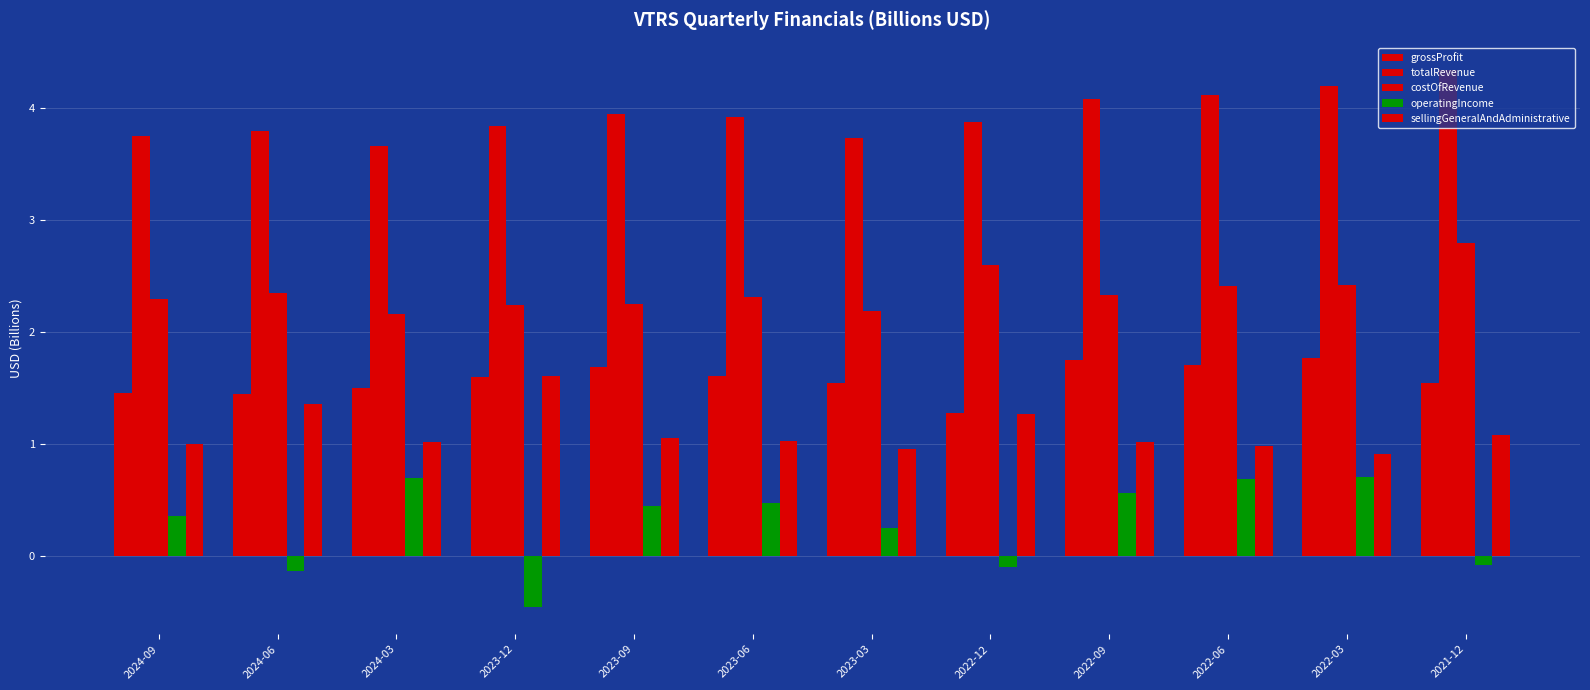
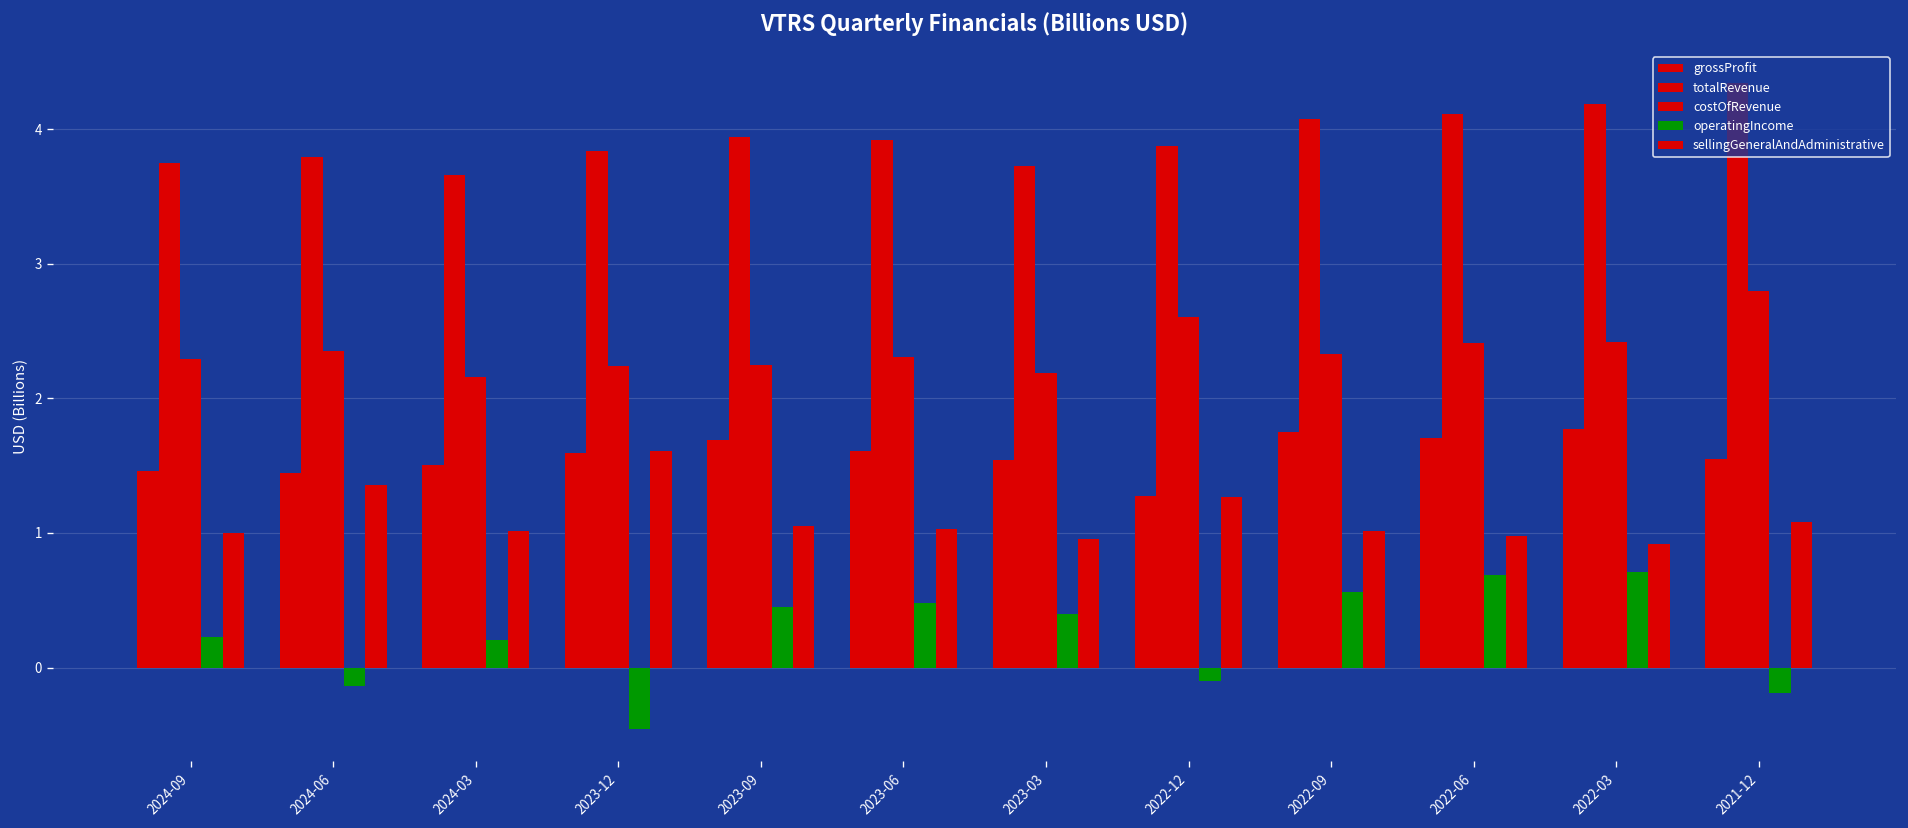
operatingIncome, 2024-09: 0.36 -> 0.23
operatingIncome, 2024-03: 0.69 -> 0.20
operatingIncome, 2023-03: 0.25 -> 0.40
operatingIncome, 2021-12: -0.08 -> -0.19
